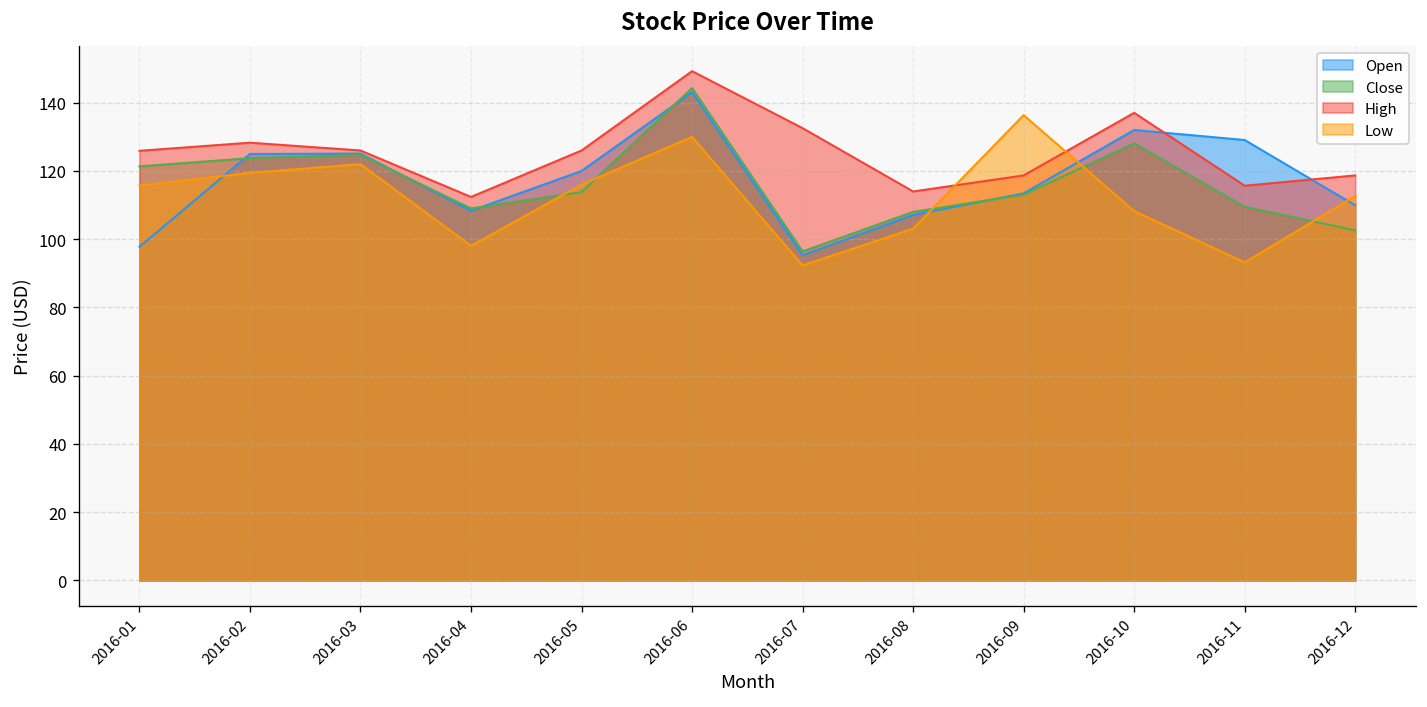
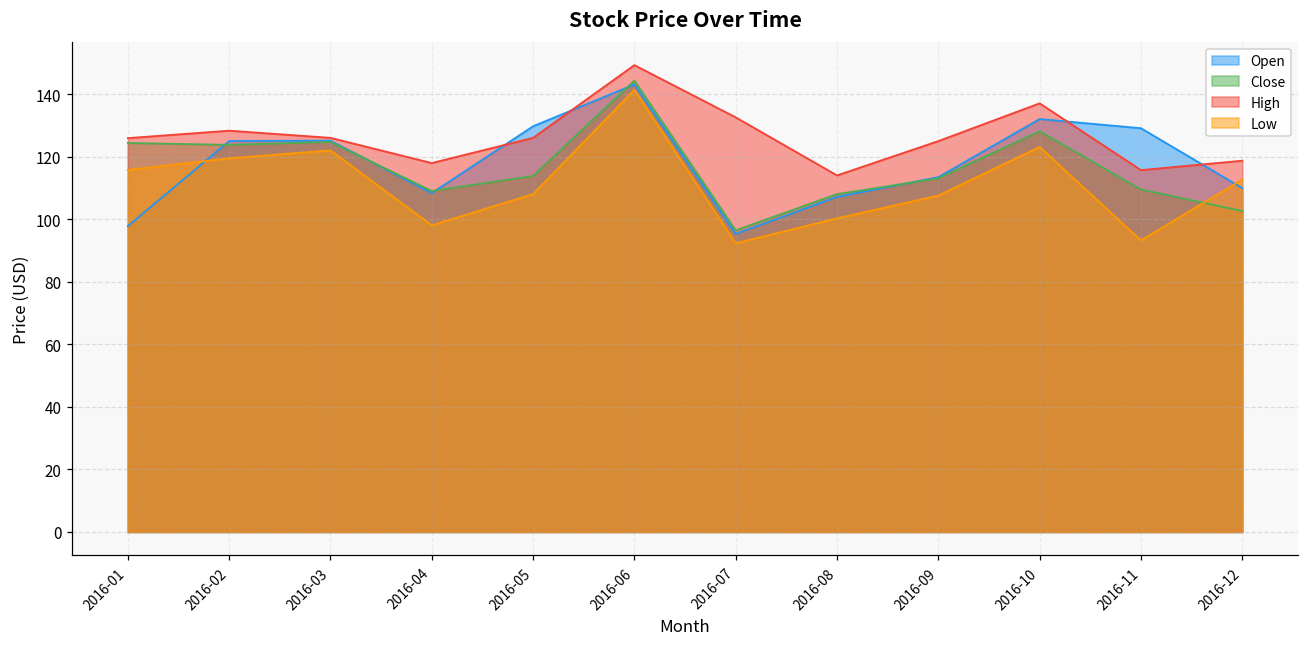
Close, 2016-01: 121 -> 124
High, 2016-04: 112 -> 118
Open, 2016-05: 120 -> 130
Low, 2016-05: 116 -> 108
Low, 2016-06: 130 -> 141
Low, 2016-08: 103 -> 100
High, 2016-09: 119 -> 125
Low, 2016-09: 136 -> 108
Low, 2016-10: 108 -> 123
